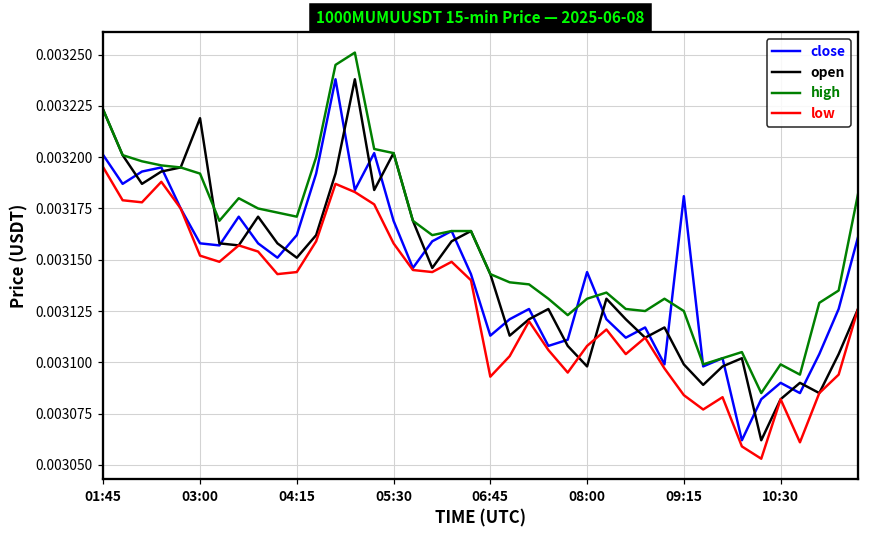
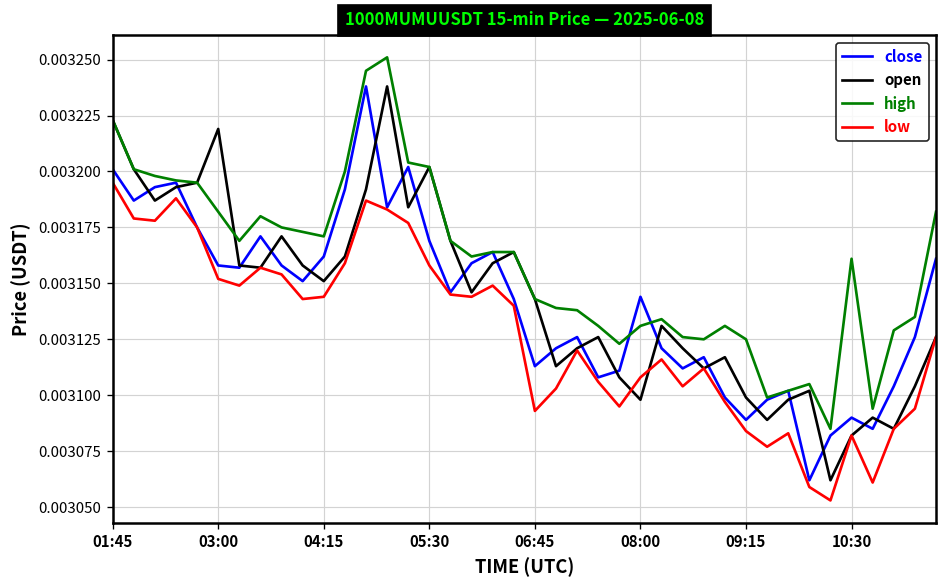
high, 03:00: 0.003192 -> 0.003182
close, 09:15: 0.003181 -> 0.003089
high, 10:30: 0.003099 -> 0.003161
